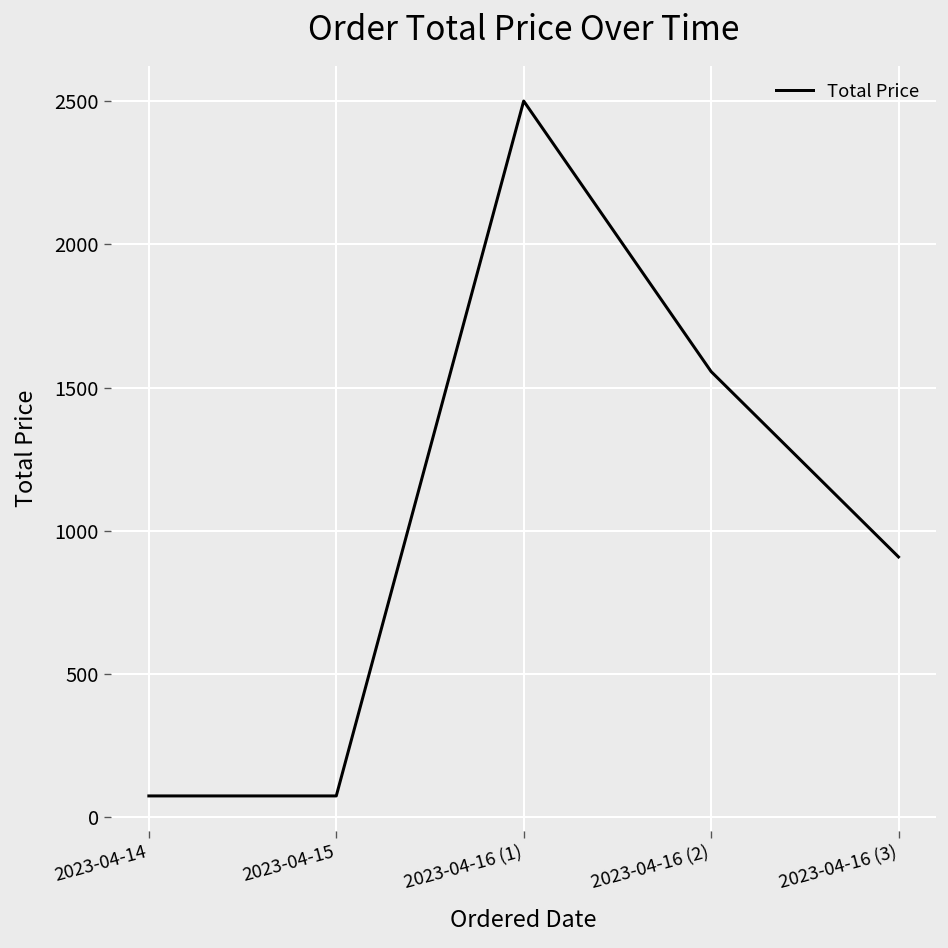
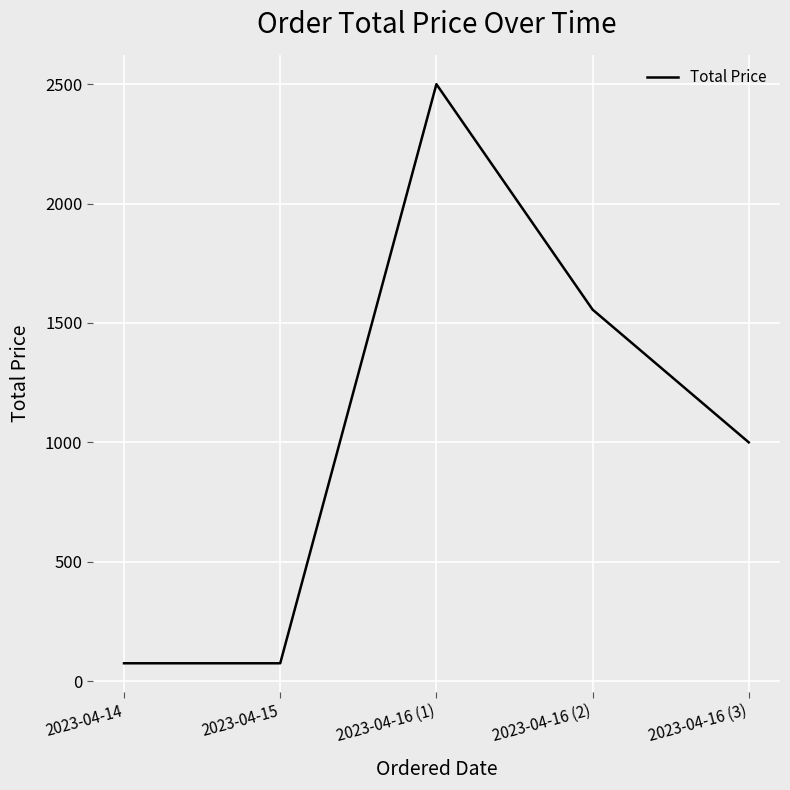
2023-04-16 (3): 910 -> 1000
